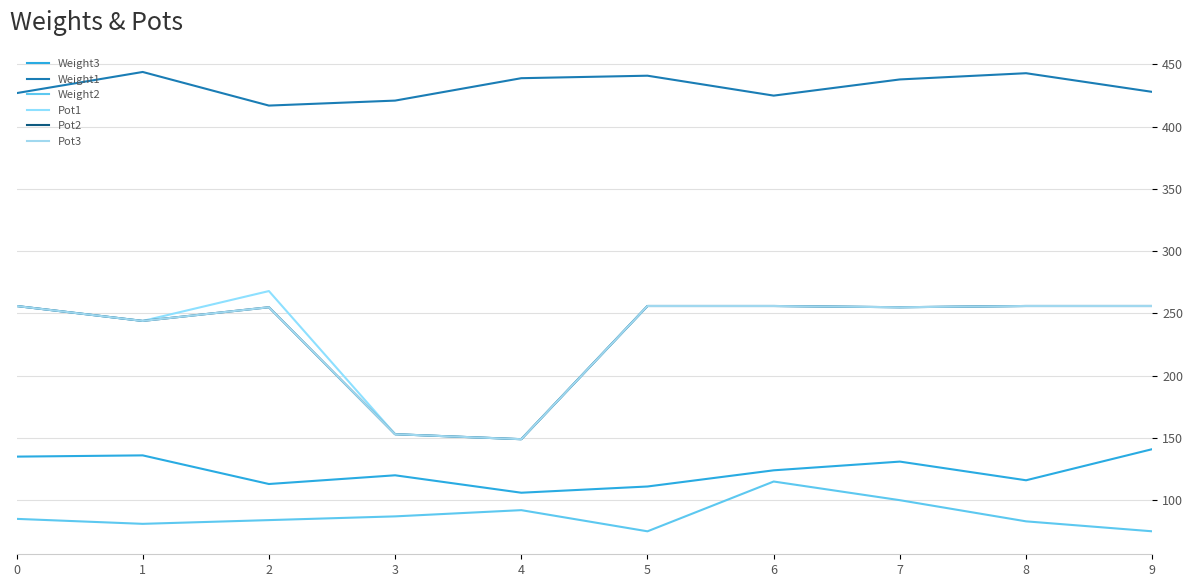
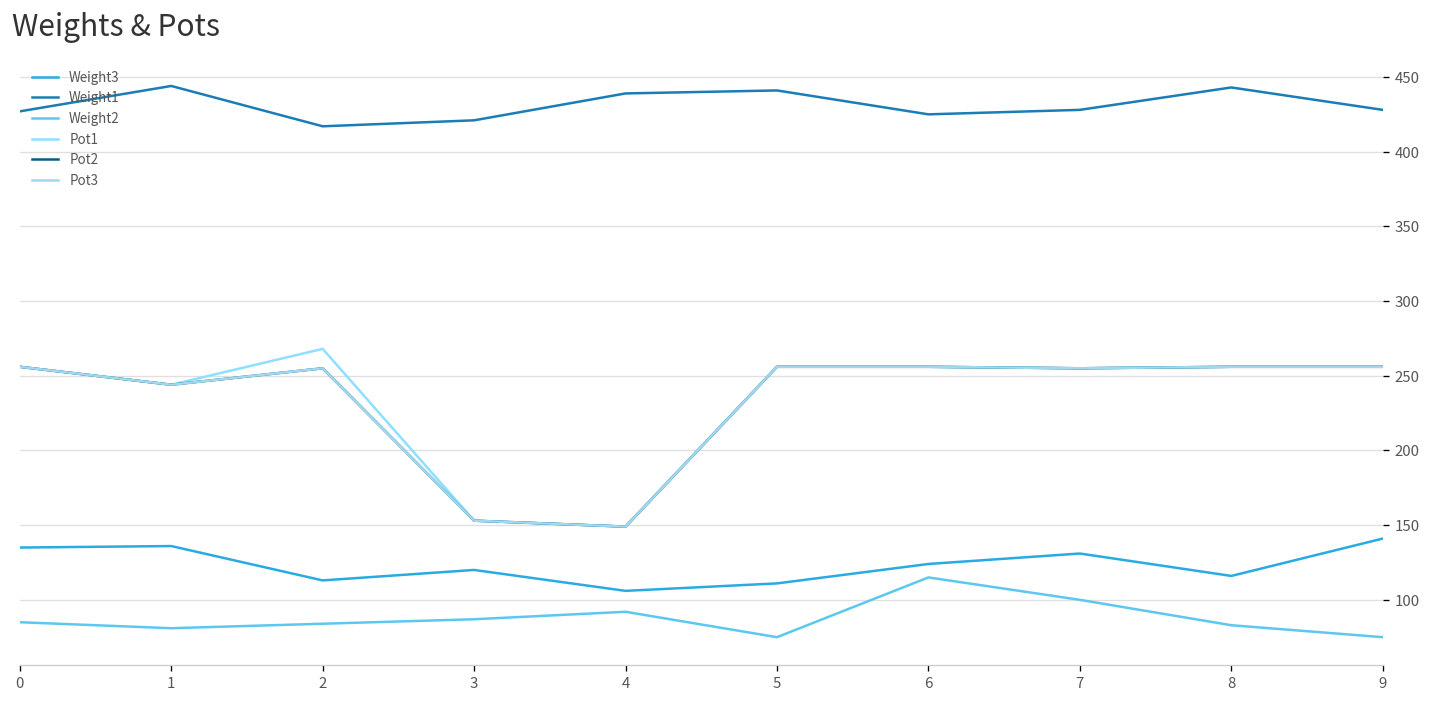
Weight1, 7: 438 -> 428
